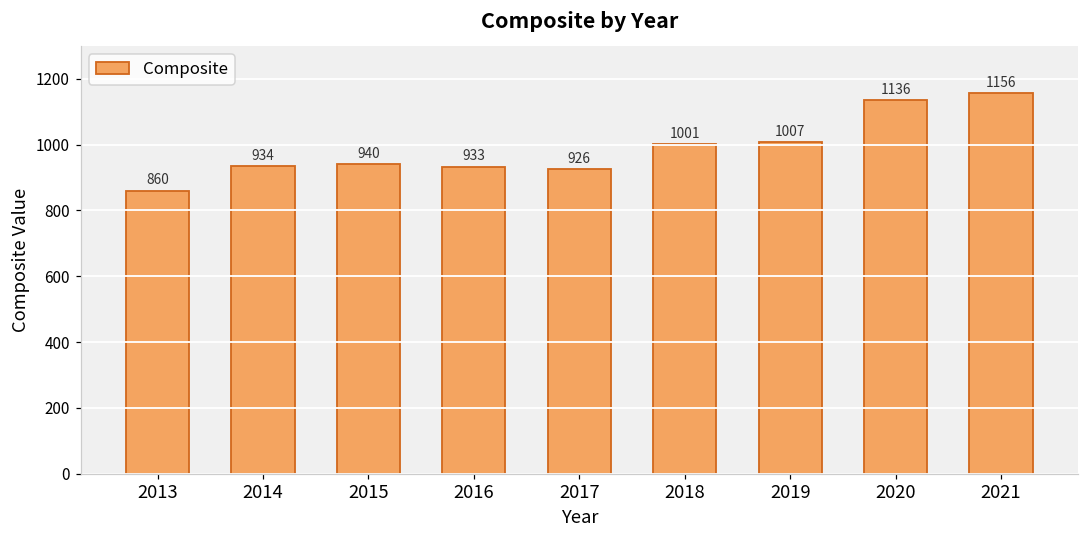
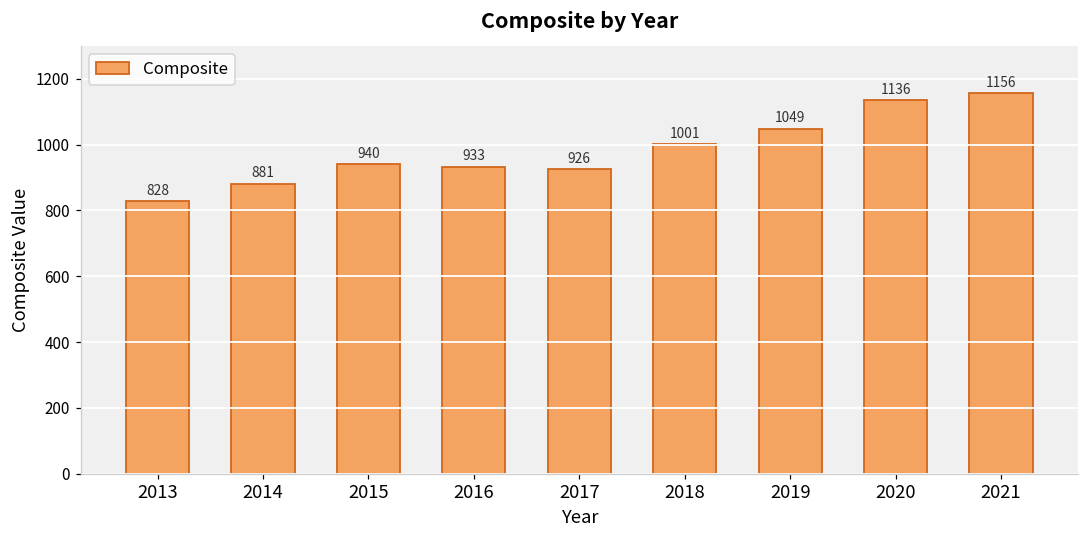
2013: 860 -> 828
2014: 934 -> 881
2019: 1007 -> 1049
